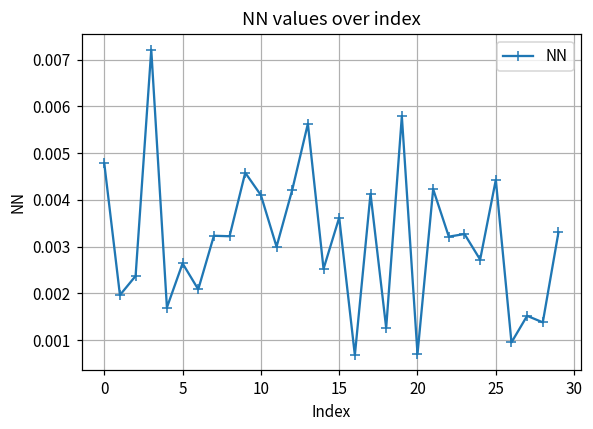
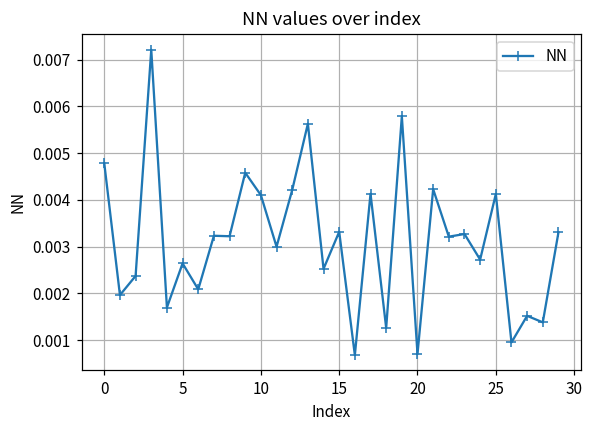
15: 0.0036 -> 0.0033
25: 0.0044 -> 0.0041
